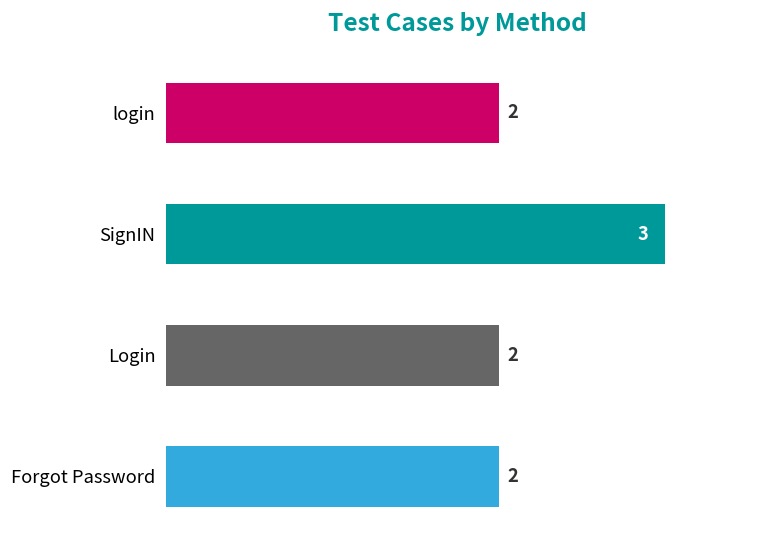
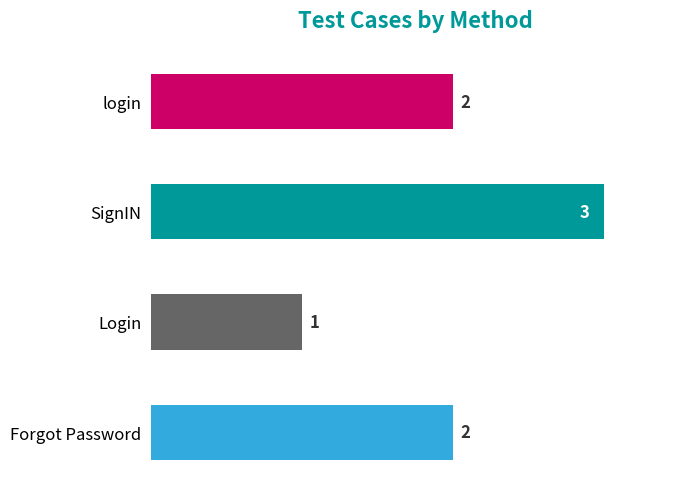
Login: 2 -> 1
